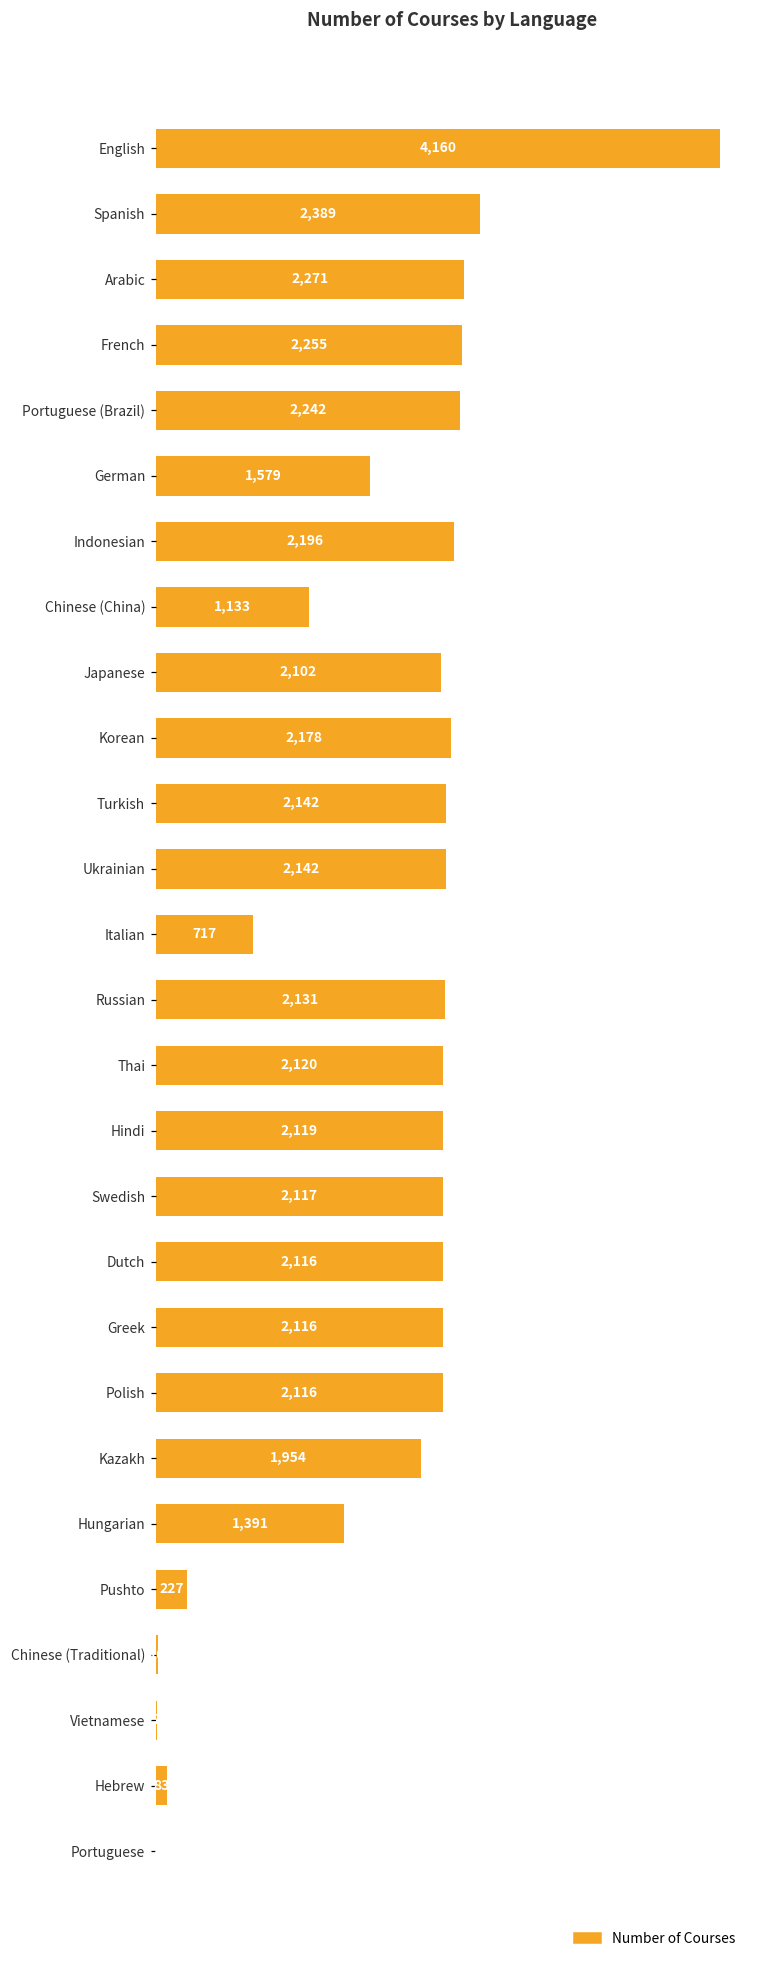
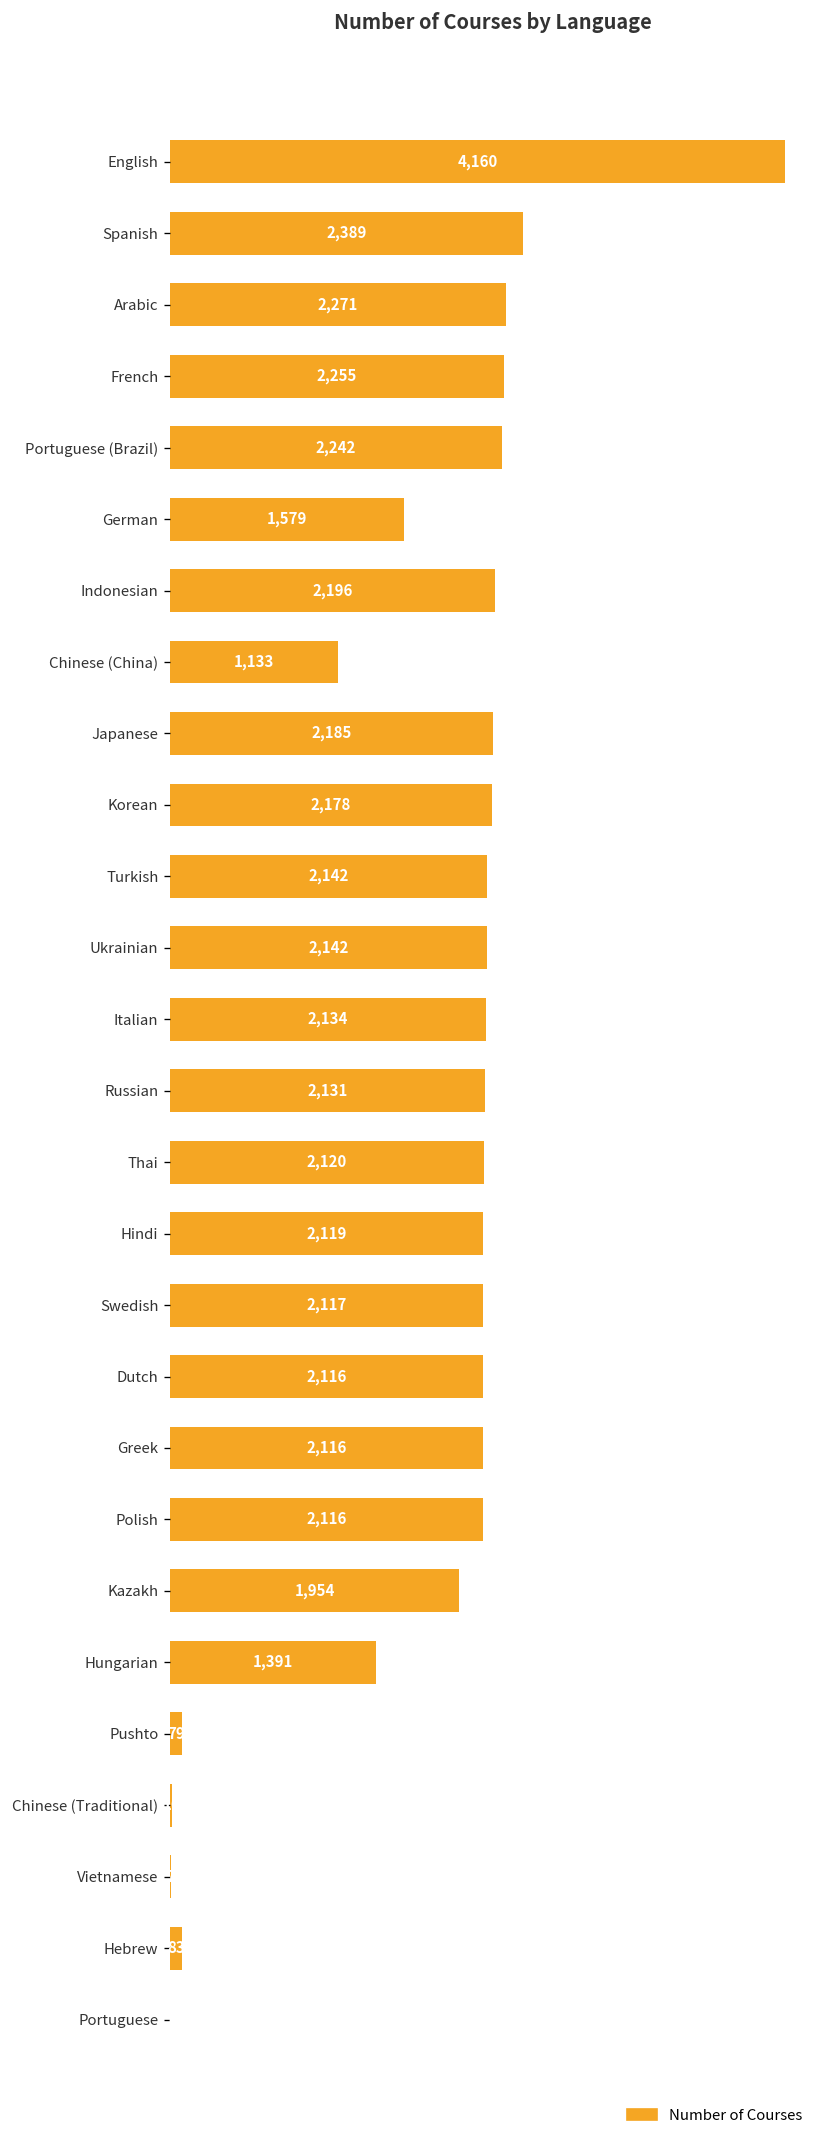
Japanese: 2,102 -> 2,185
Italian: 717 -> 2,134
Pushto: 227 -> 79
